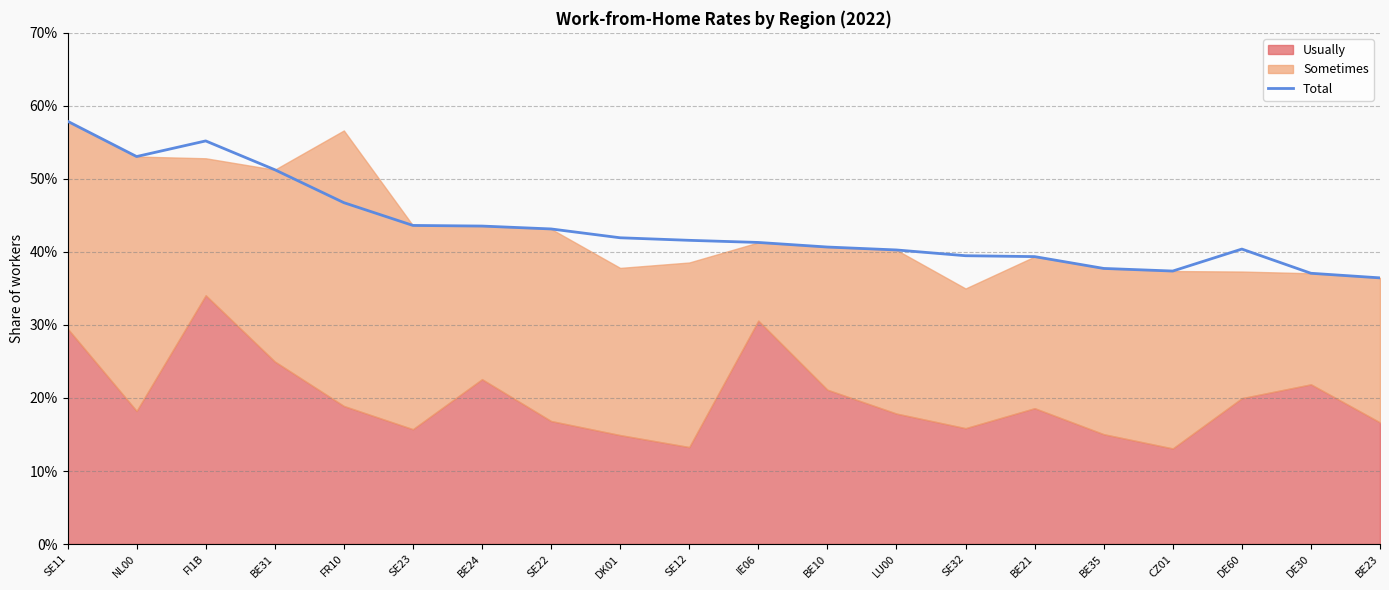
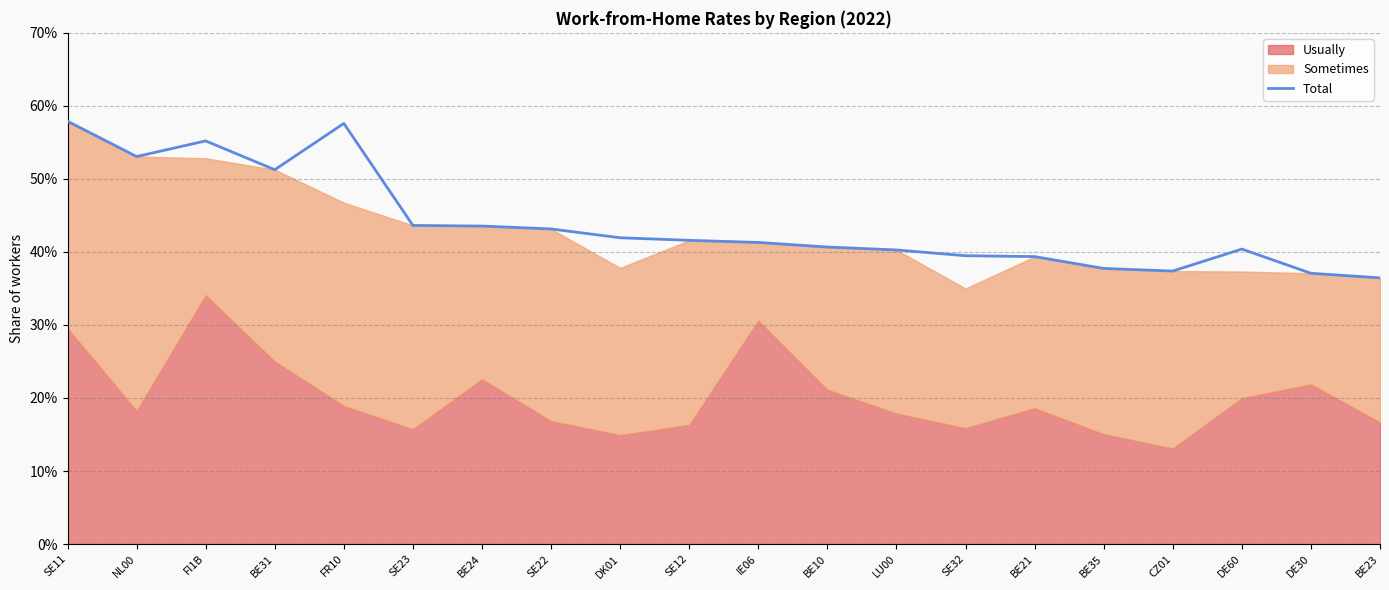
Total, FR10: 47% -> 58%
Sometimes, FR10: 38% -> 28%
Usually, SE12: 13% -> 16%
